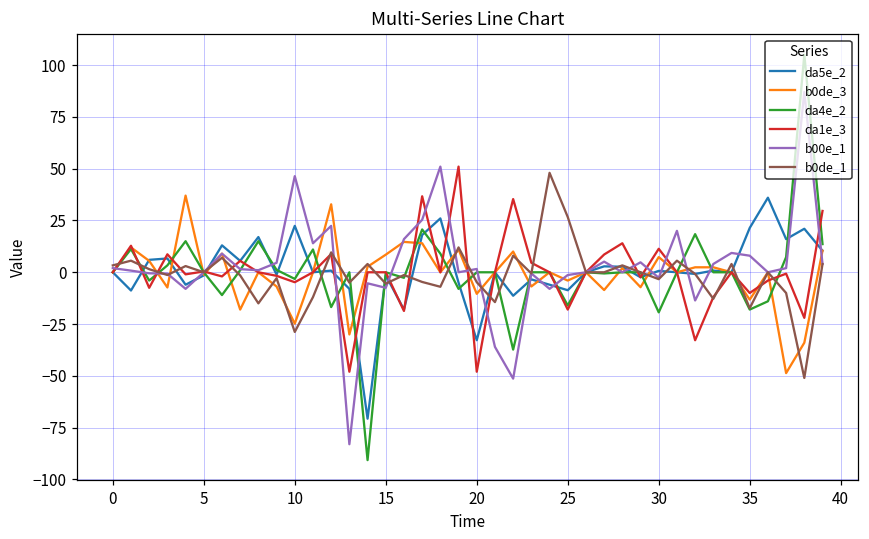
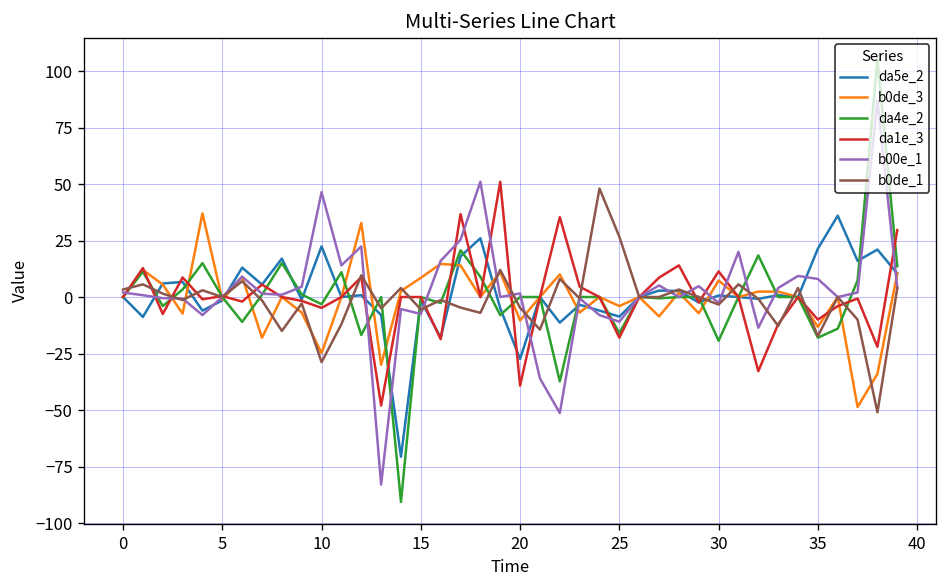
da5e_2, 20: -33 -> -27
da1e_3, 20: -48 -> -39
b00e_1, 25: -1 -> -11
